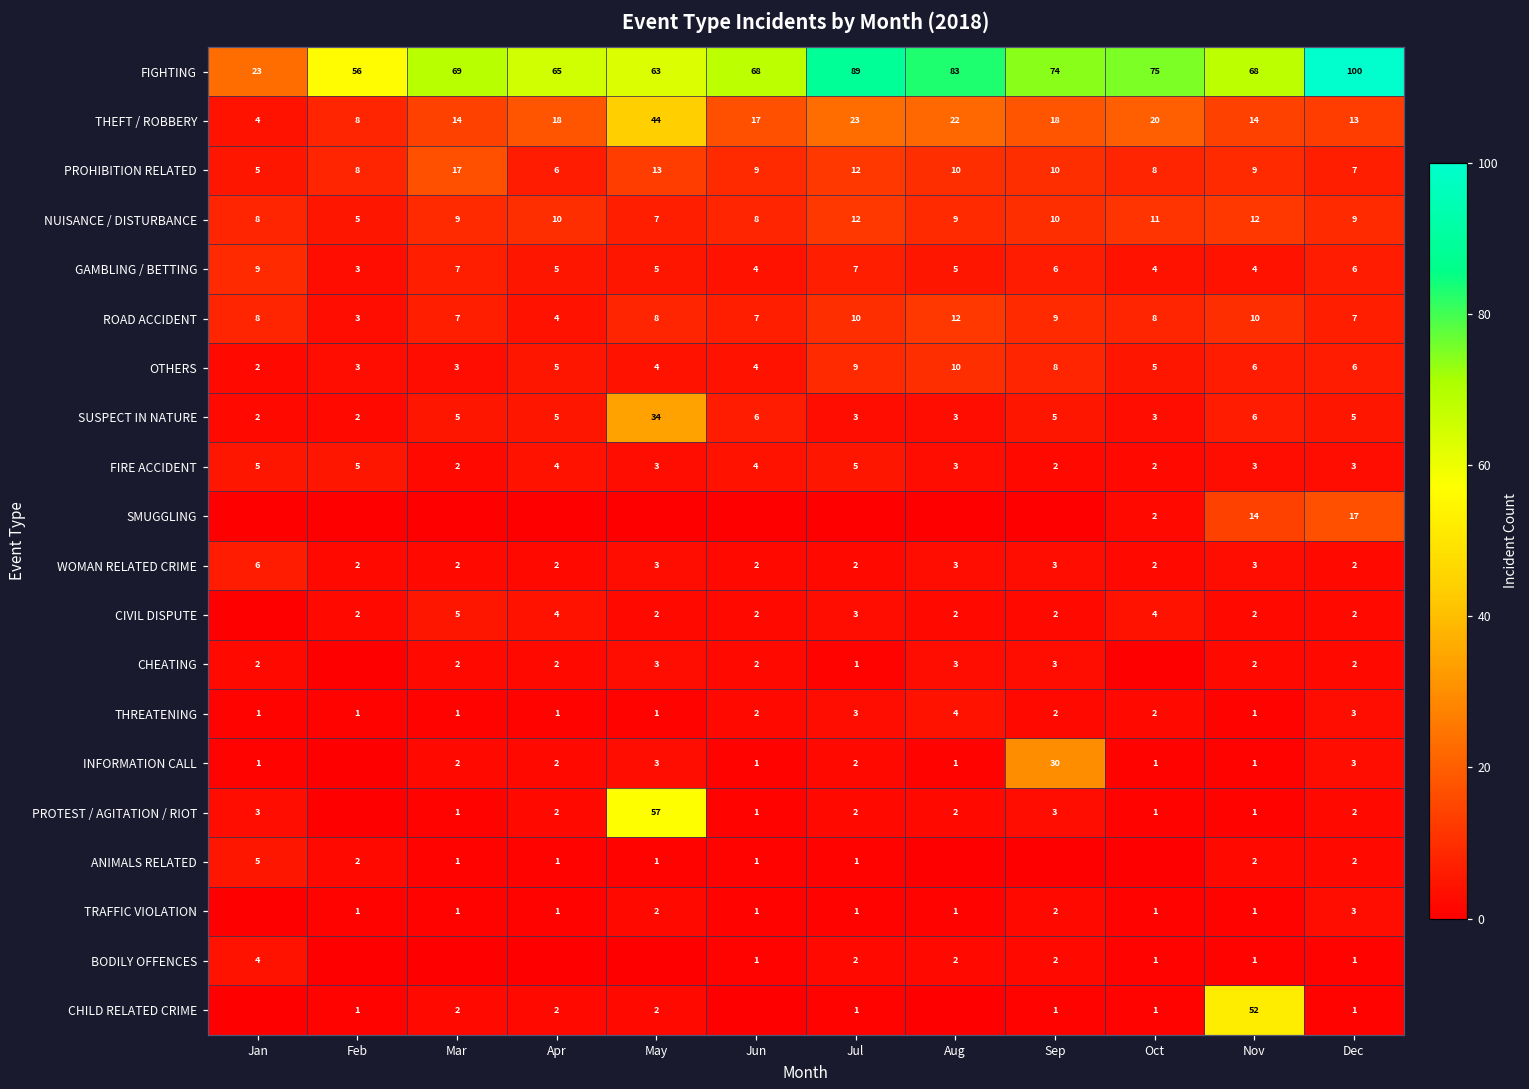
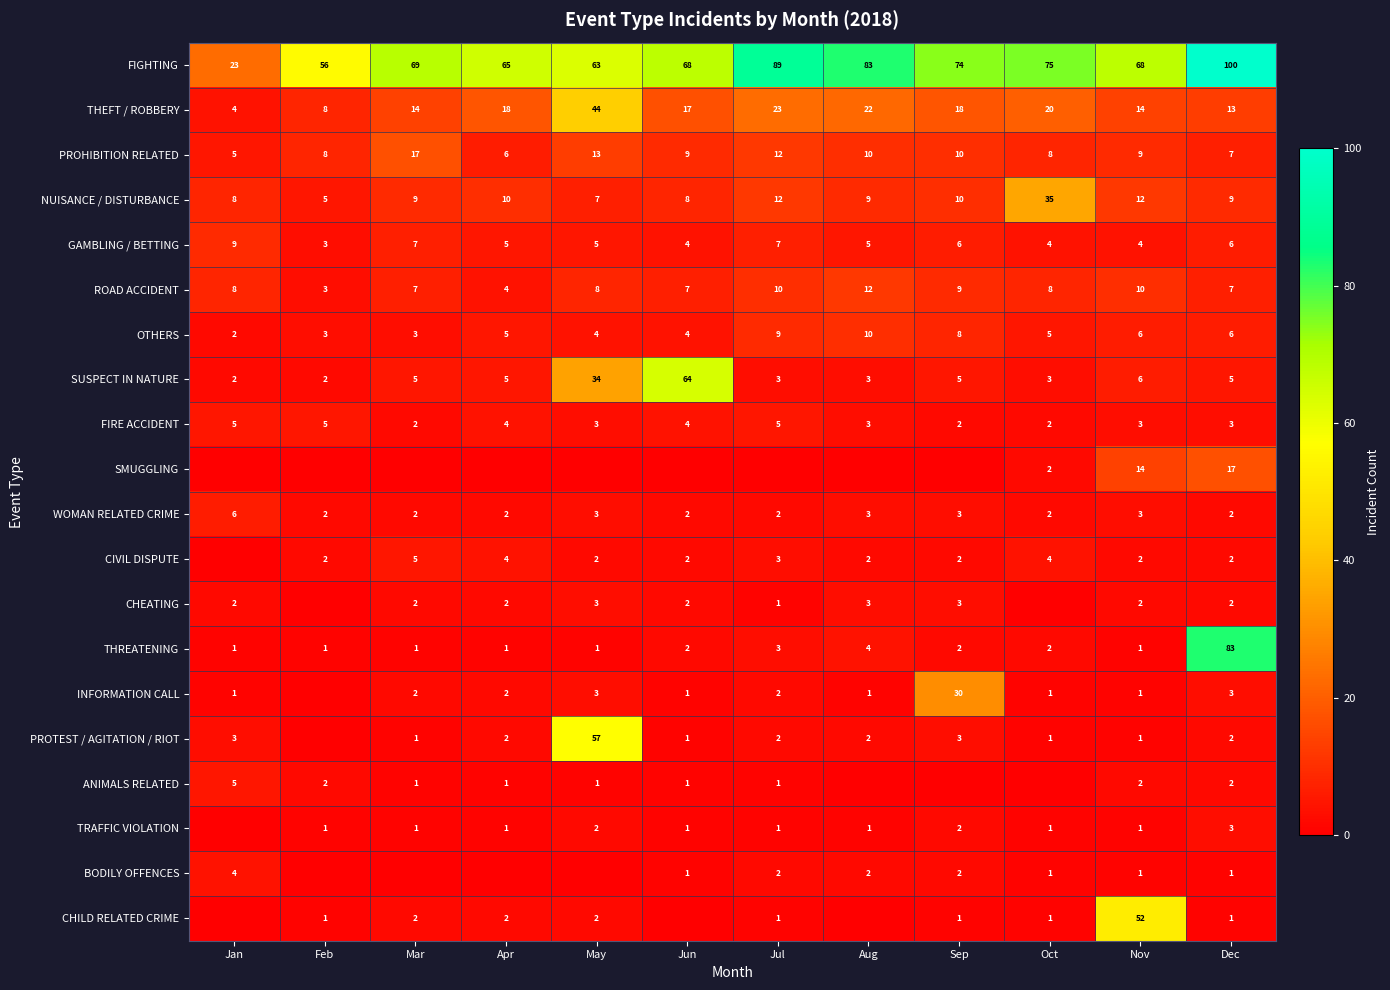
NUISANCE / DISTURBANCE, Oct: 11 -> 35
SUSPECT IN NATURE, Jun: 6 -> 64
THREATENING, Dec: 3 -> 83
